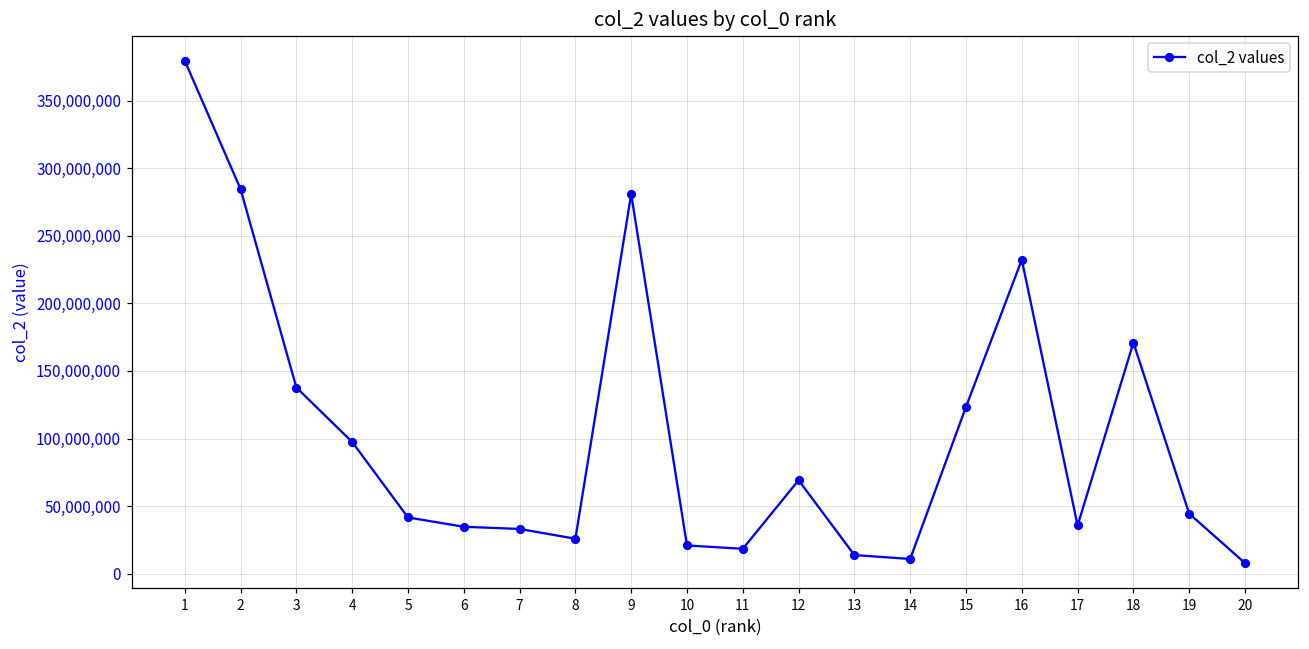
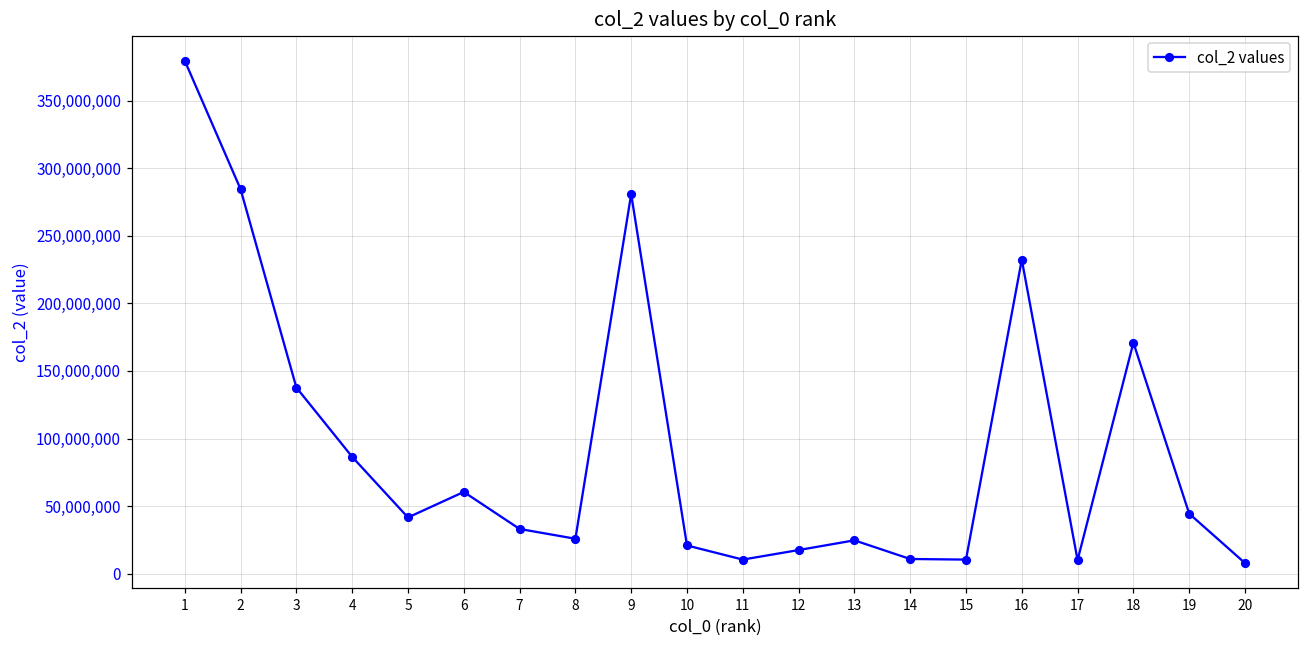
4: 97,000,000 -> 86,000,000
6: 35,000,000 -> 61,000,000
11: 18,000,000 -> 10,000,000
12: 69,000,000 -> 18,000,000
13: 14,000,000 -> 25,000,000
15: 123,000,000 -> 10,000,000
17: 36,000,000 -> 10,000,000
